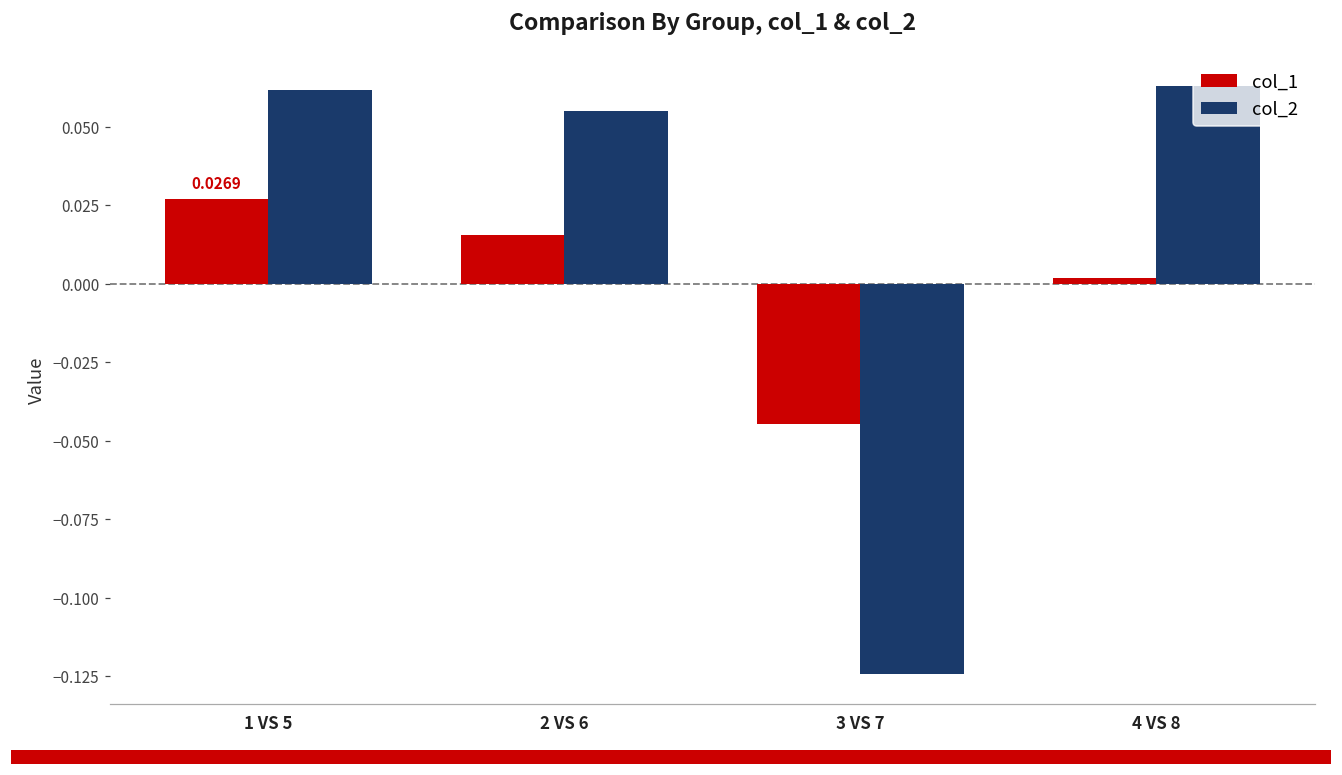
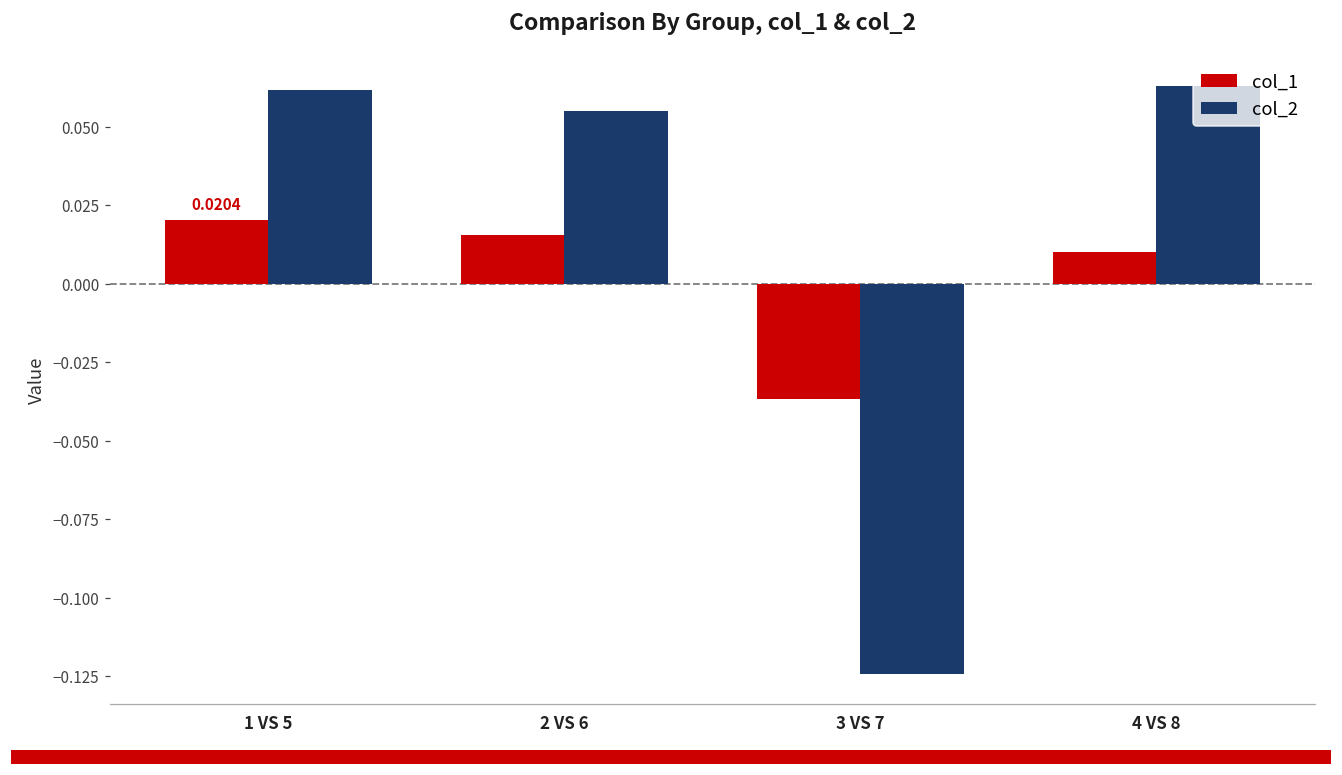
col_1, 1 VS 5: 0.0269 -> 0.0204
col_1, 3 VS 7: -0.045 -> -0.037
col_1, 4 VS 8: 0.002 -> 0.010
